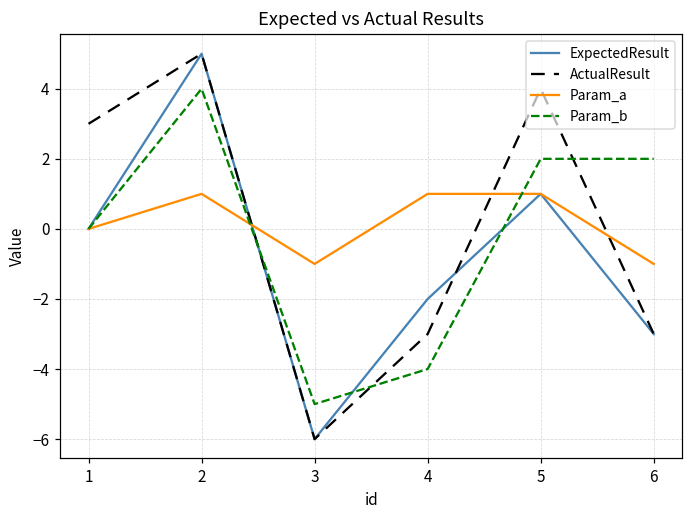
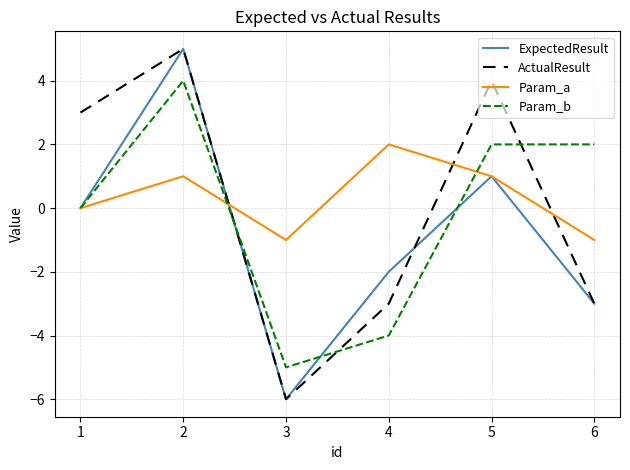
Param_a, 4: 1 -> 2
